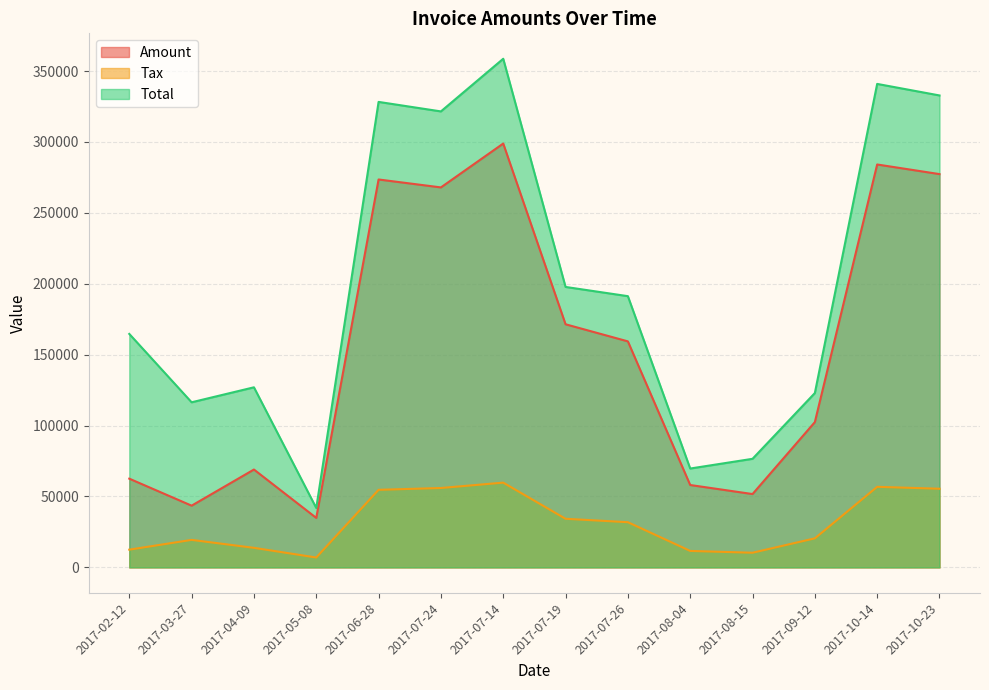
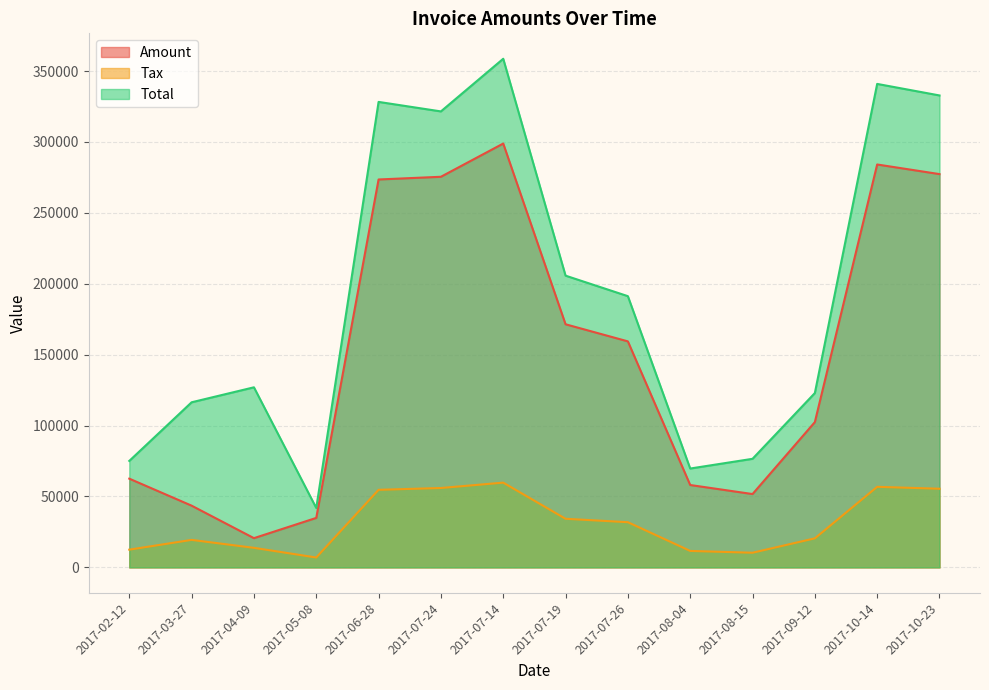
Total, 2017-02-12: 165000 -> 75000
Amount, 2017-04-09: 69000 -> 21000
Amount, 2017-07-24: 268000 -> 275000
Total, 2017-07-19: 198000 -> 206000
